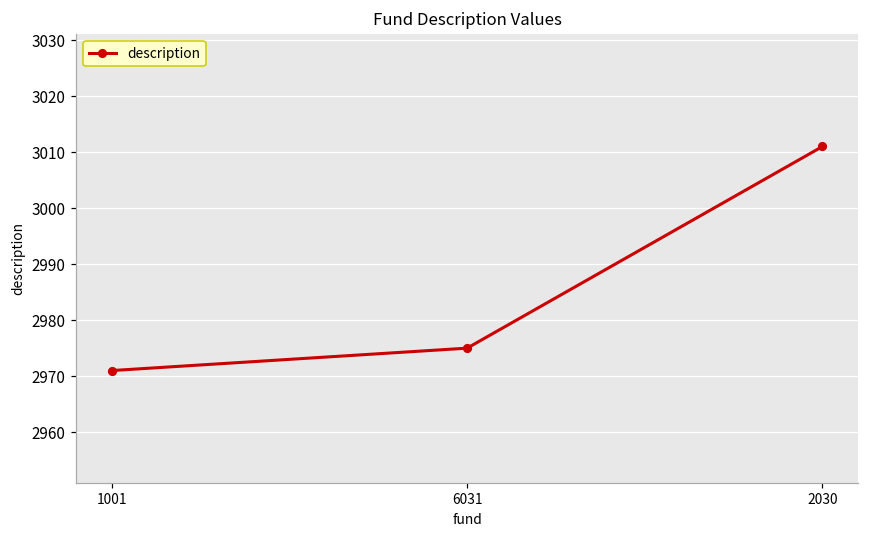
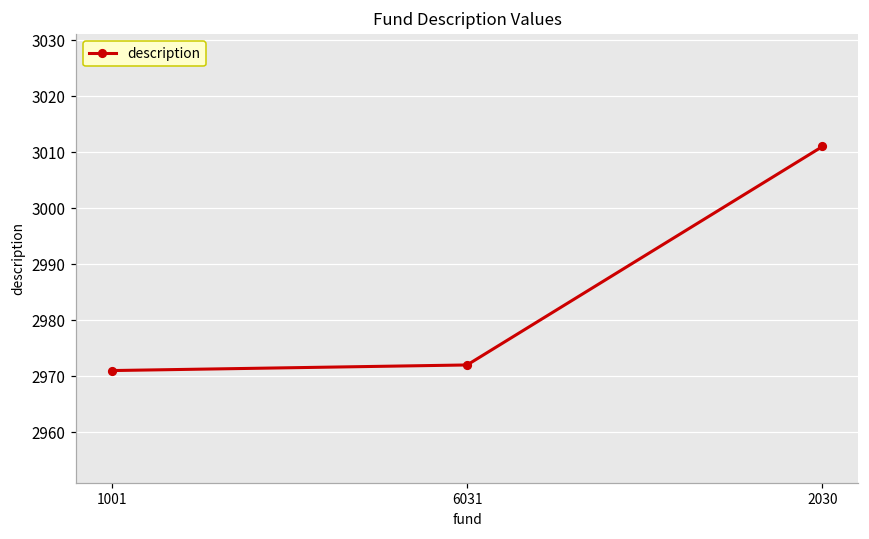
6031: 2975 -> 2972
